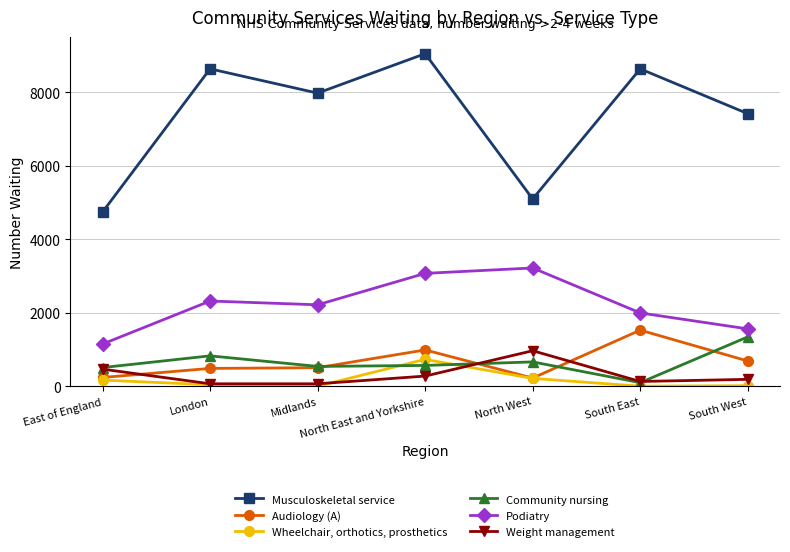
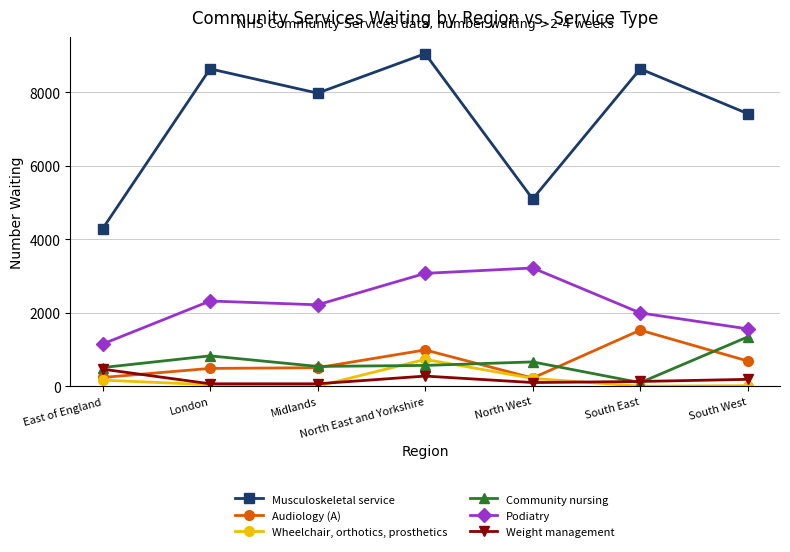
Musculoskeletal service, East of England: 4700 -> 4300
Weight management, North West: 1000 -> 100
